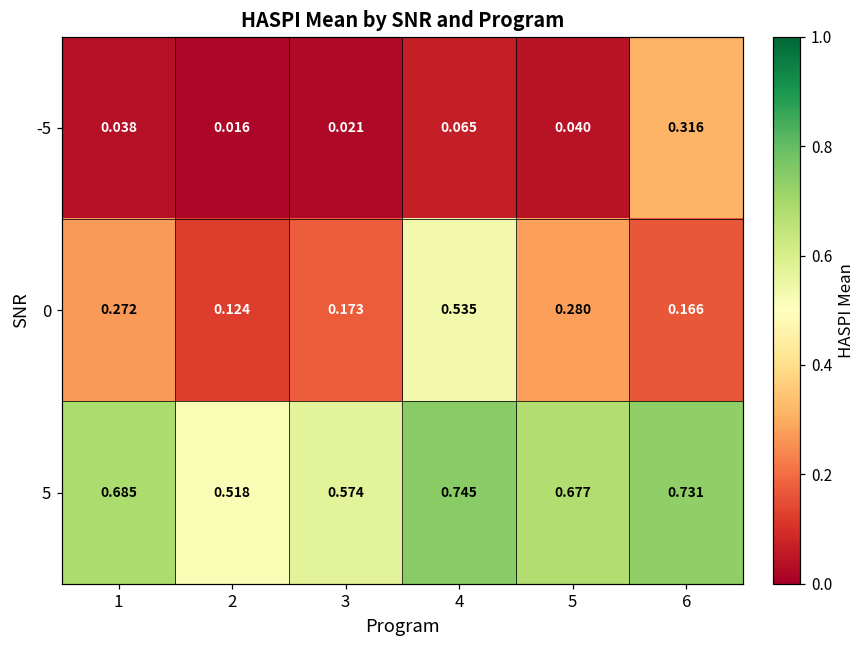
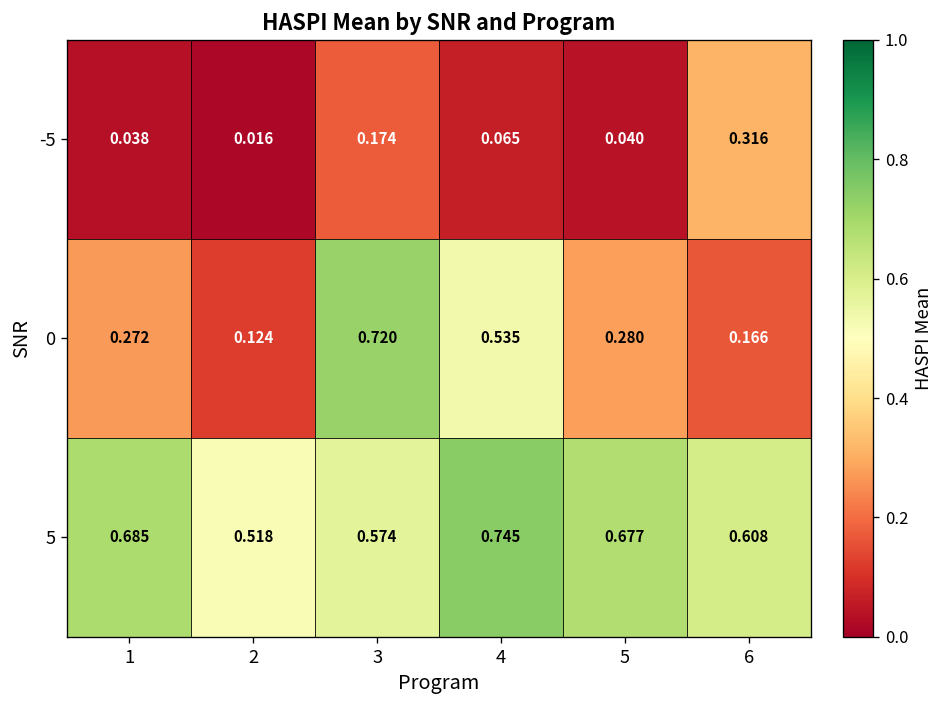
-5, 3: 0.021 -> 0.174
0, 3: 0.173 -> 0.720
5, 6: 0.731 -> 0.608
